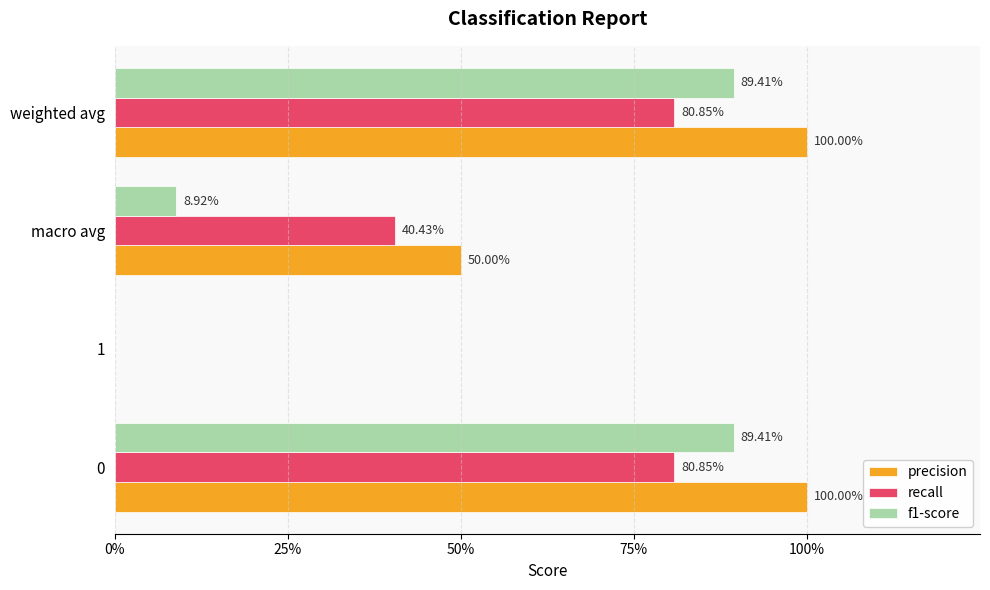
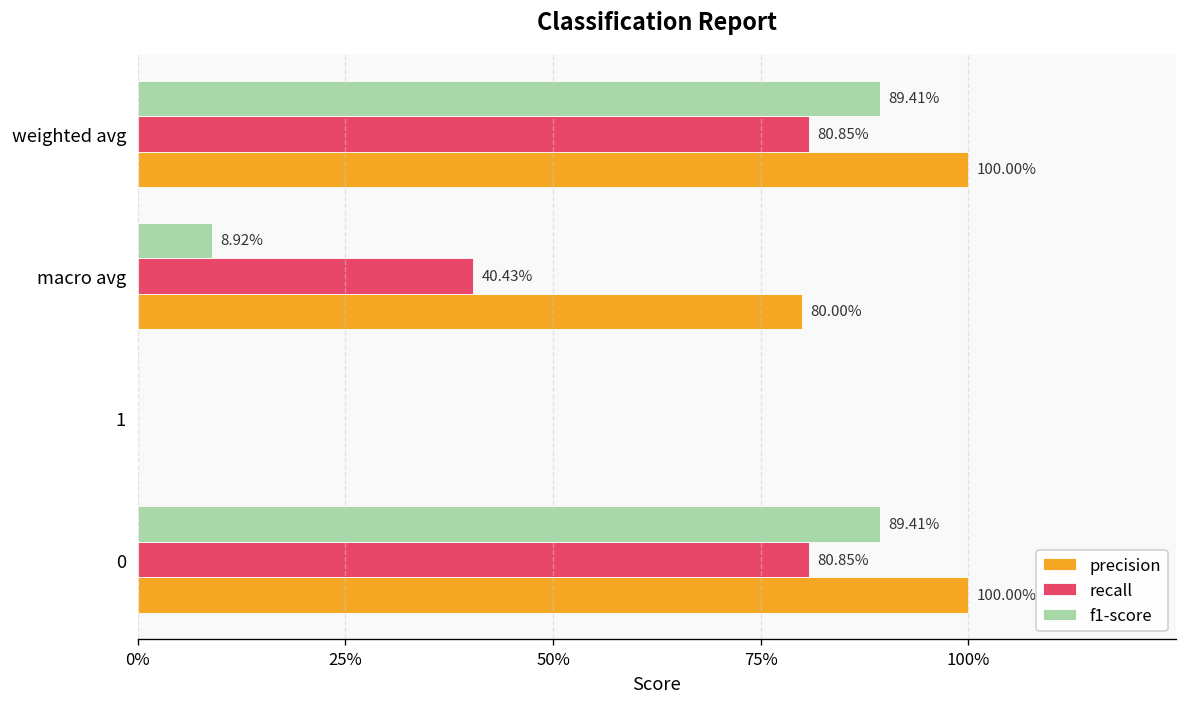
precision, macro avg: 50.00% -> 80.00%
